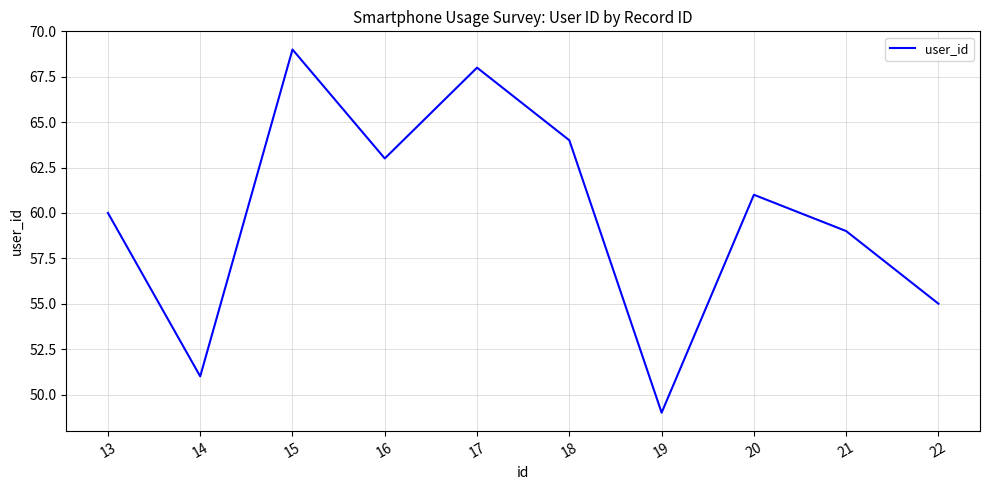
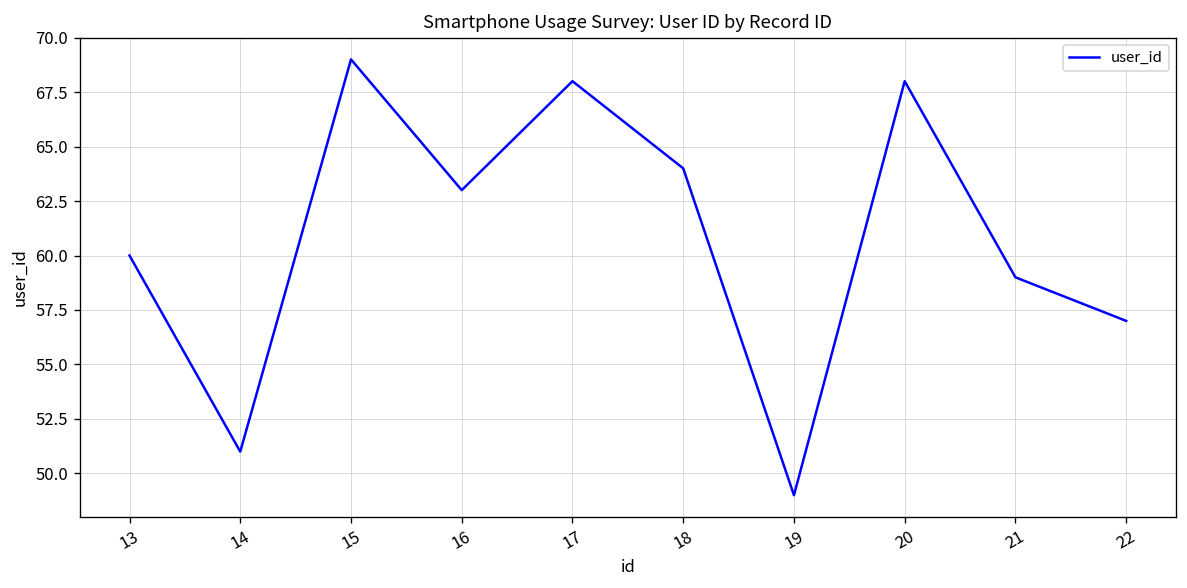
20: 61 -> 68
22: 55 -> 57
